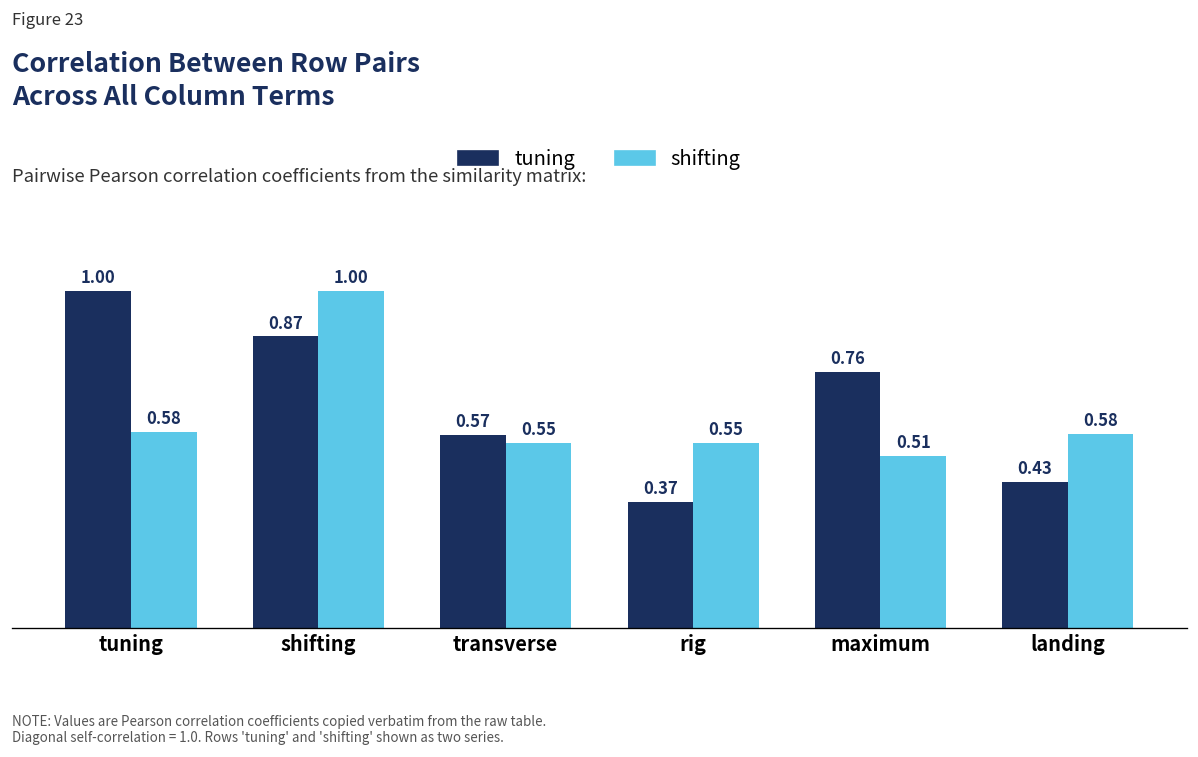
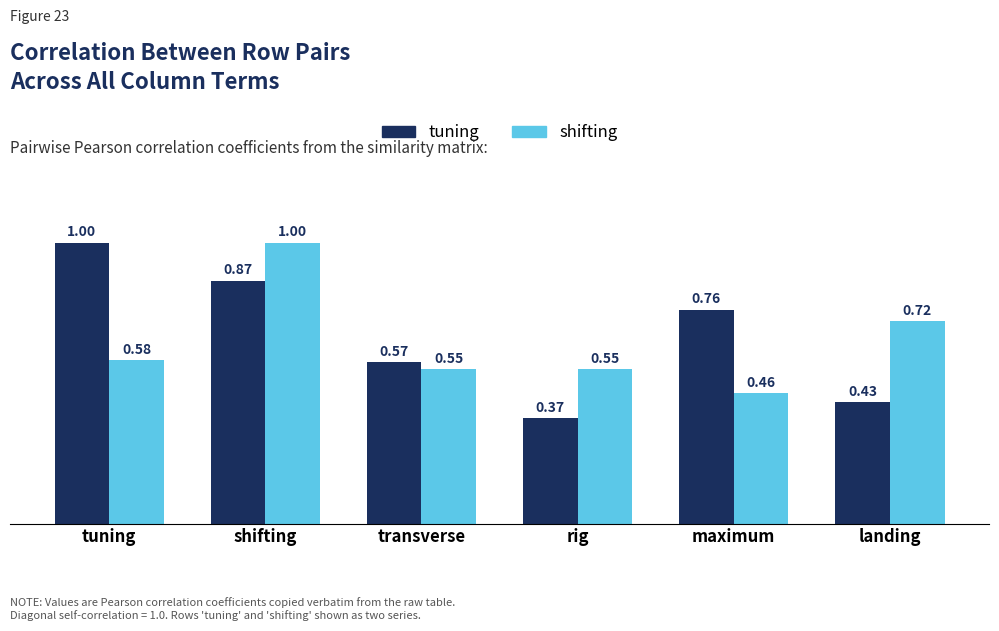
shifting, maximum: 0.51 -> 0.46
shifting, landing: 0.58 -> 0.72
